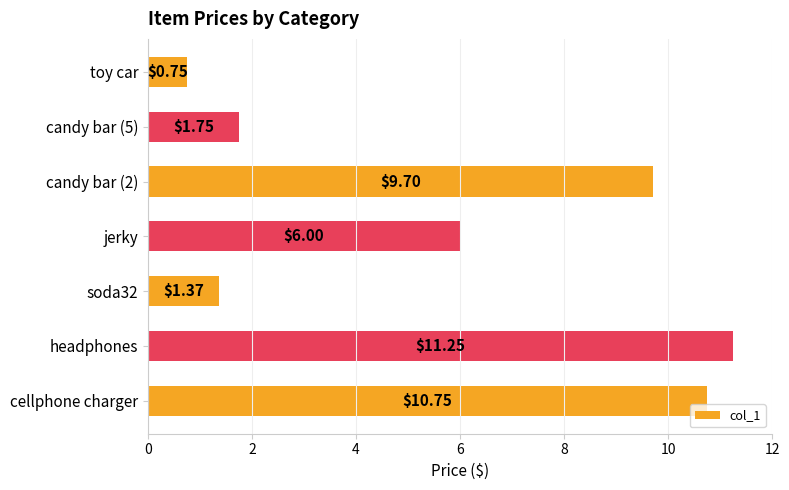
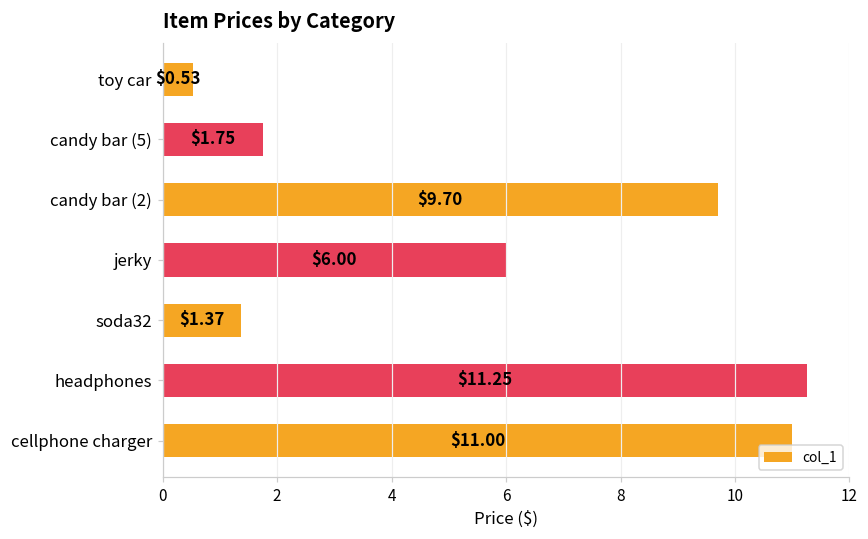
toy car: $0.75 -> $0.53
cellphone charger: $10.75 -> $11.00
